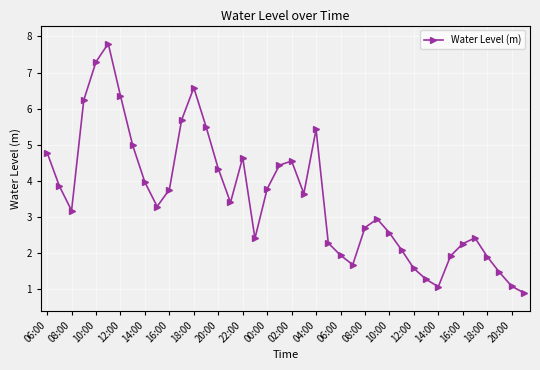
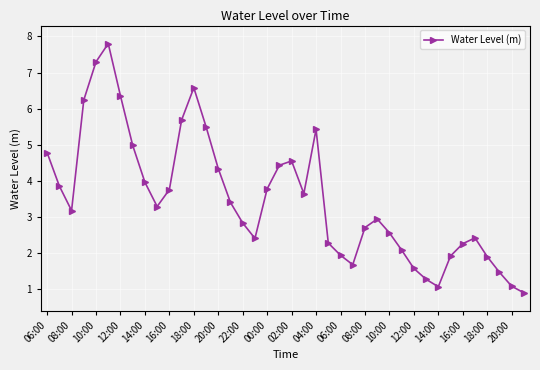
22:00: 4.6 -> 2.8
